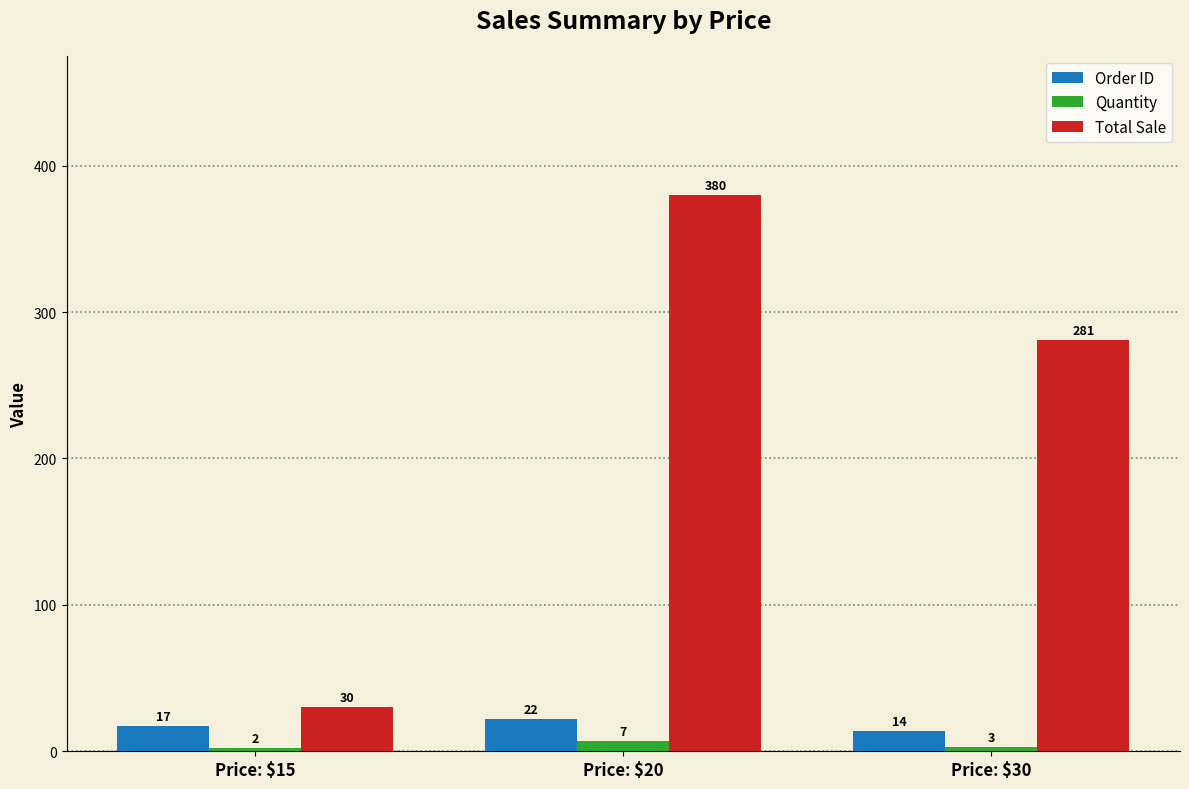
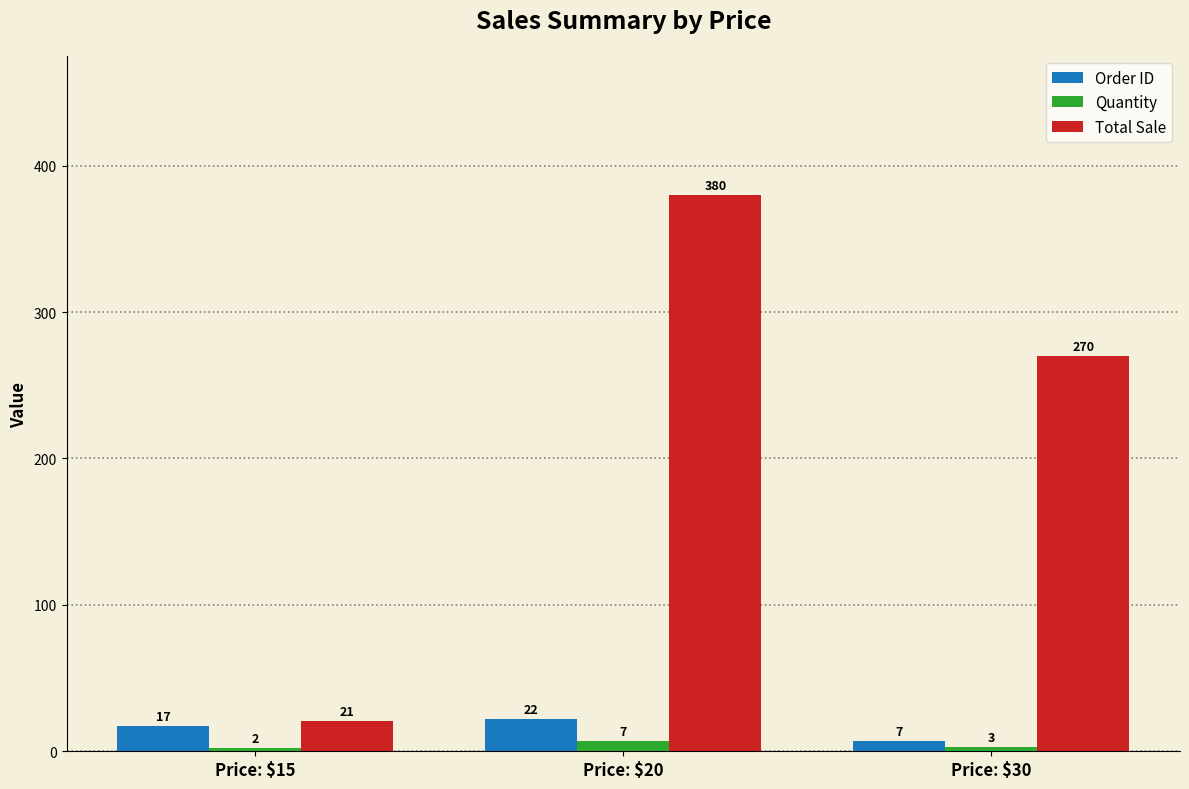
Total Sale, Price: $15: 30 -> 21
Order ID, Price: $30: 14 -> 7
Total Sale, Price: $30: 281 -> 270
